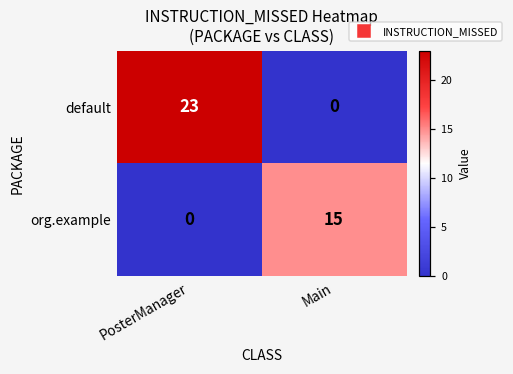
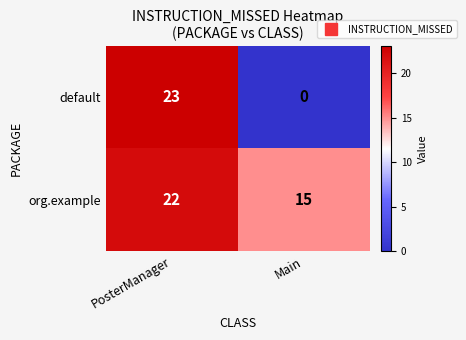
org.example, PosterManager: 0 -> 22
